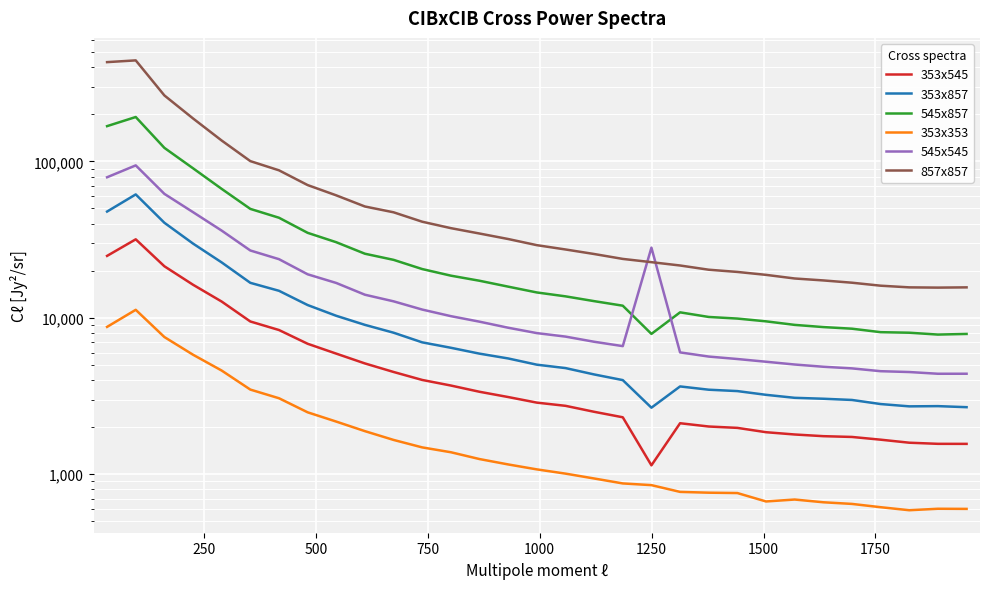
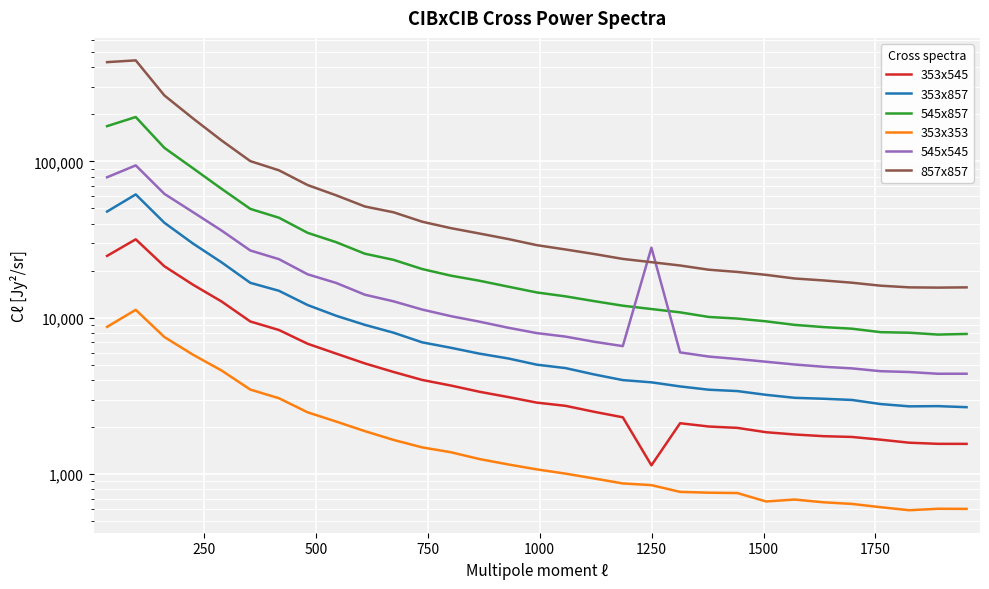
353x857, 1250: 2,700 -> 3,900
545x857, 1250: 8,000 -> 11,000
